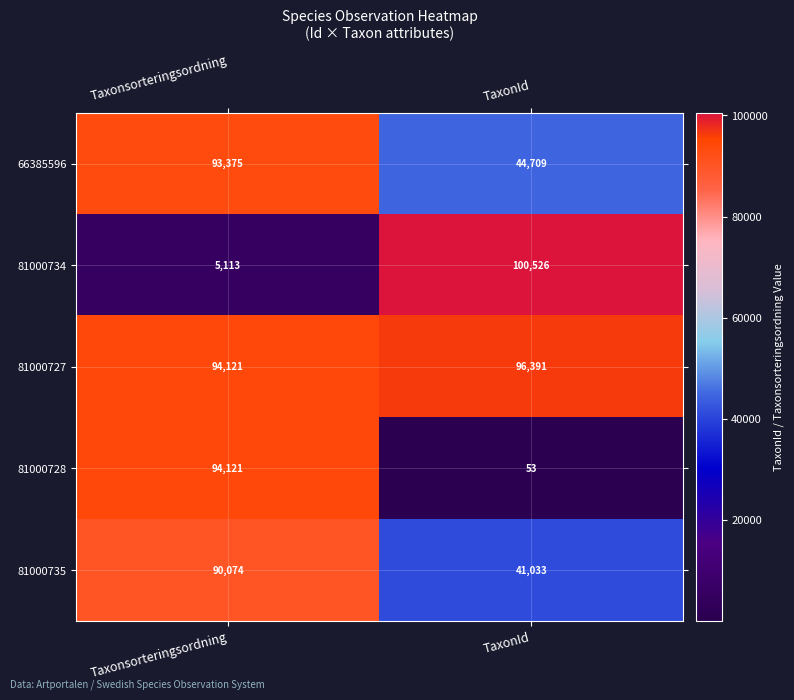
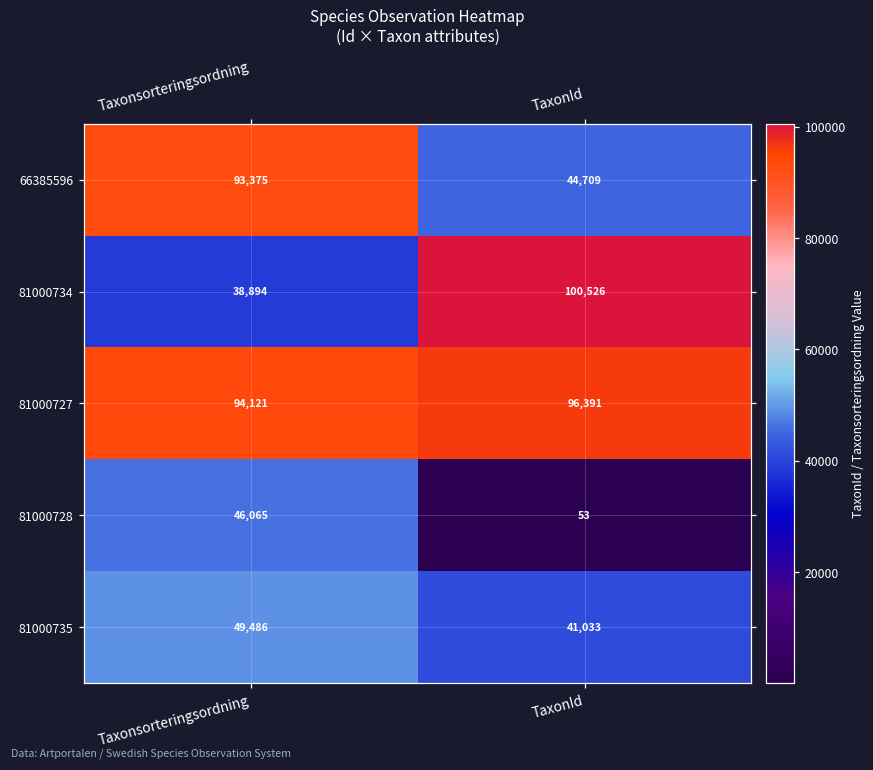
81000734, Taxonsorteringsordning: 5,113 -> 38,894
81000728, Taxonsorteringsordning: 94,121 -> 46,065
81000735, Taxonsorteringsordning: 90,074 -> 49,486
